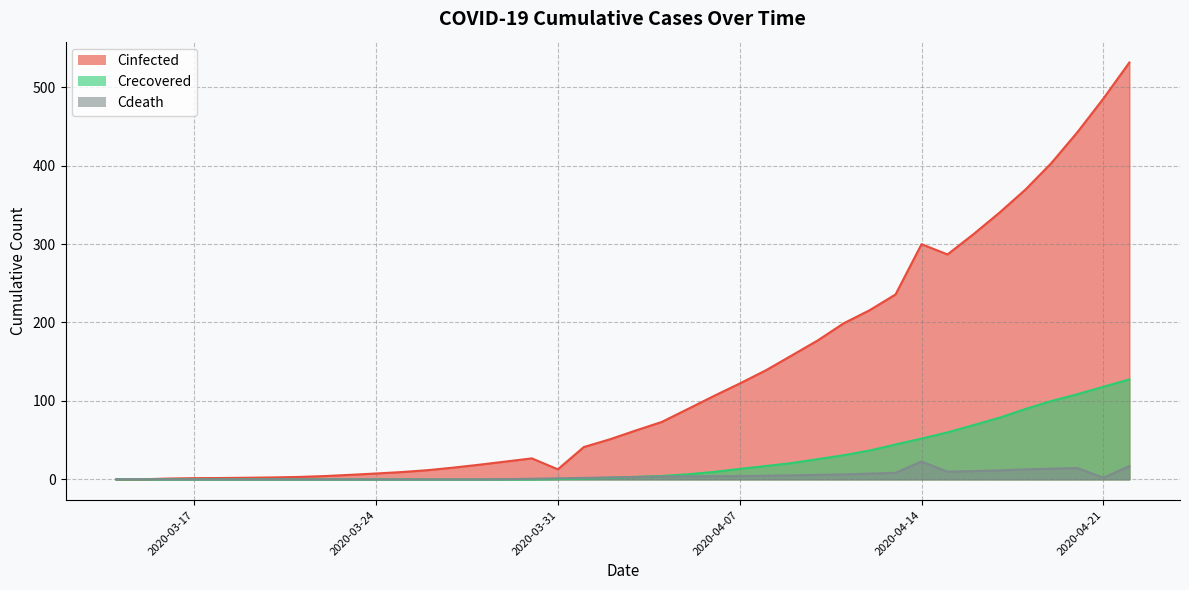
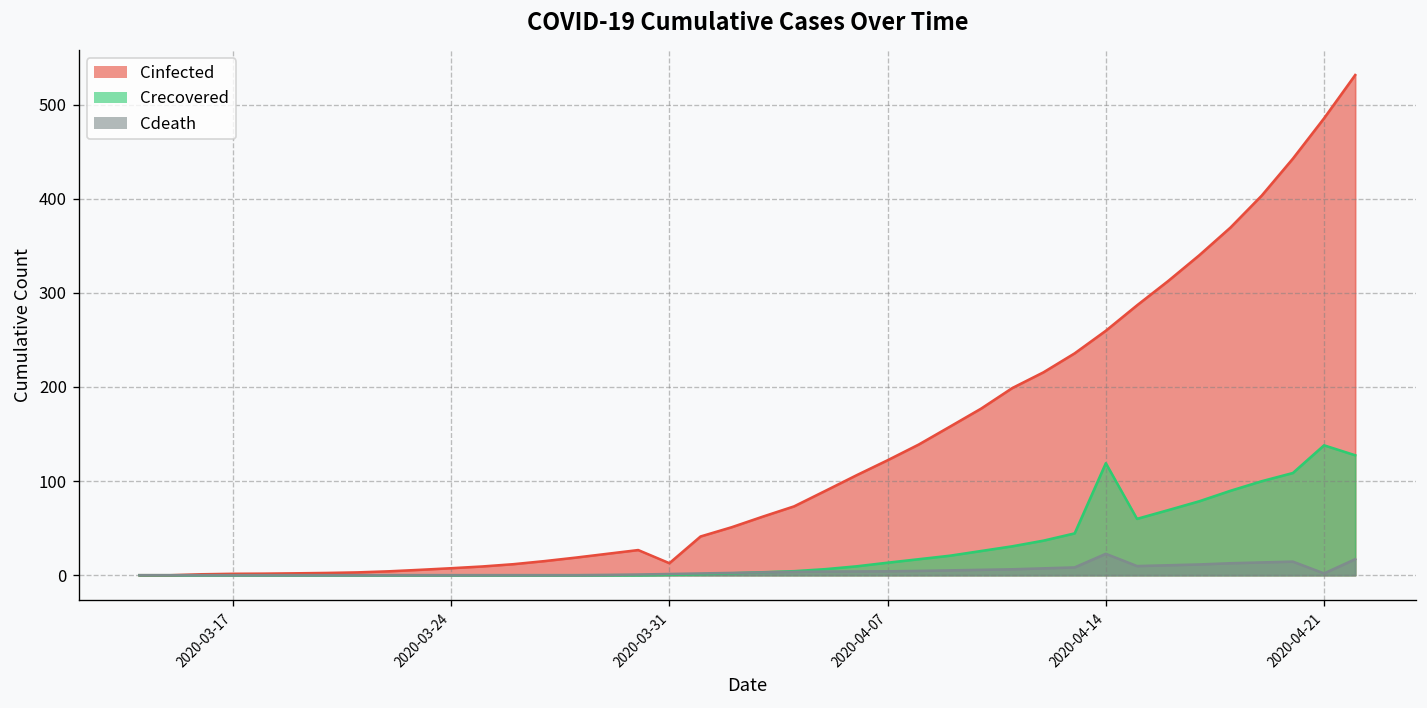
Cinfected, 2020-04-14: 300 -> 260
Crecovered, 2020-04-14: 50 -> 120
Crecovered, 2020-04-21: 120 -> 140
